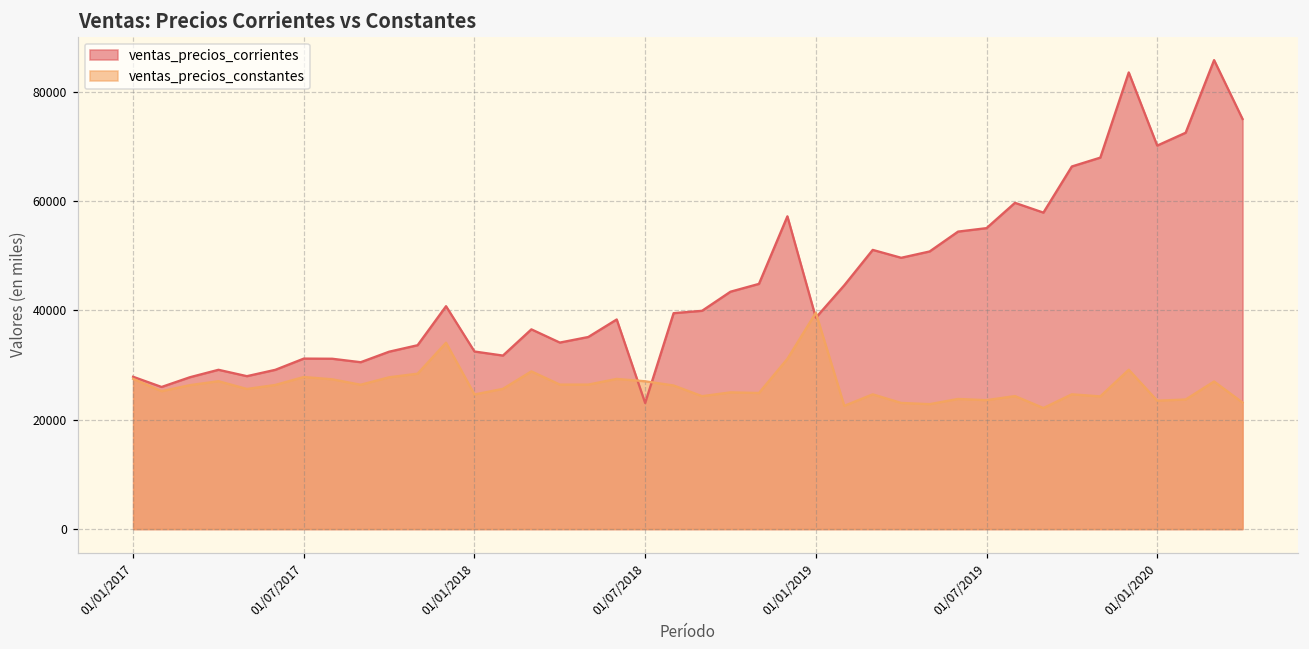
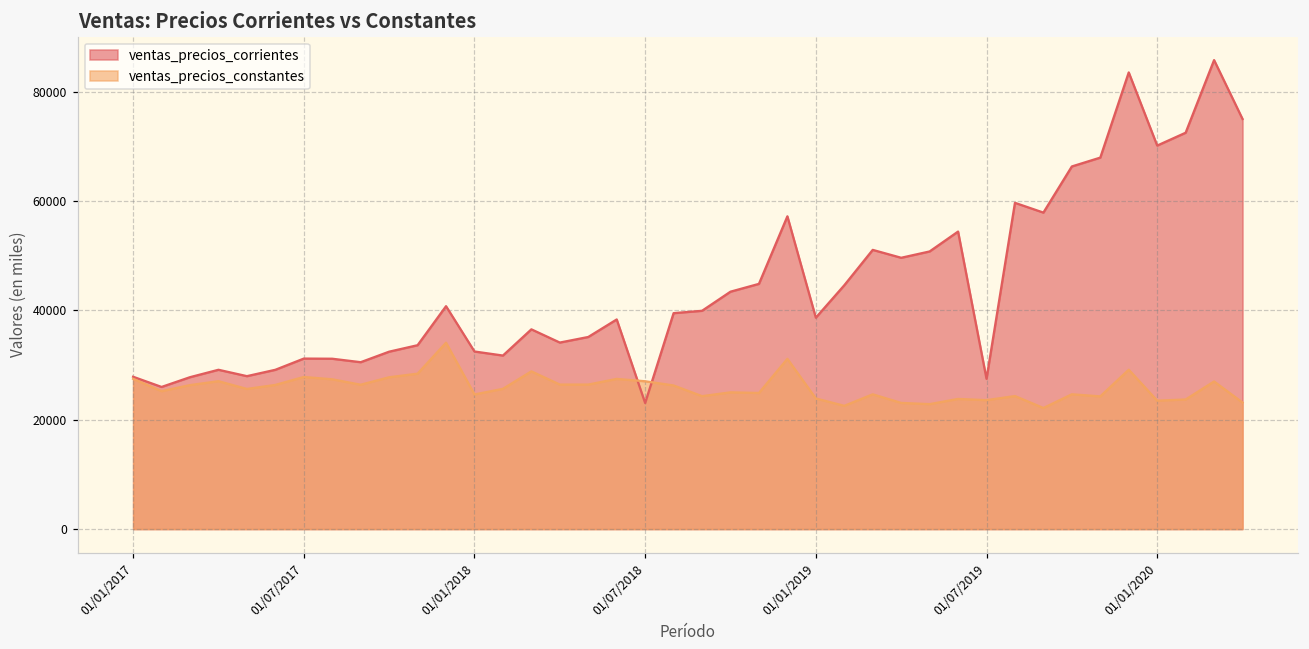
ventas_precios_constantes, 01/01/2019: 40000 -> 24000
ventas_precios_corrientes, 01/07/2019: 55000 -> 27000
